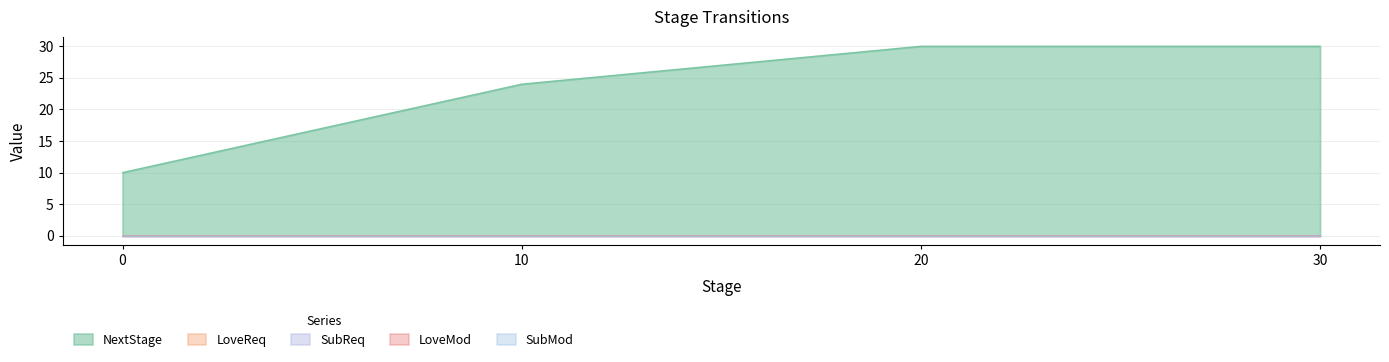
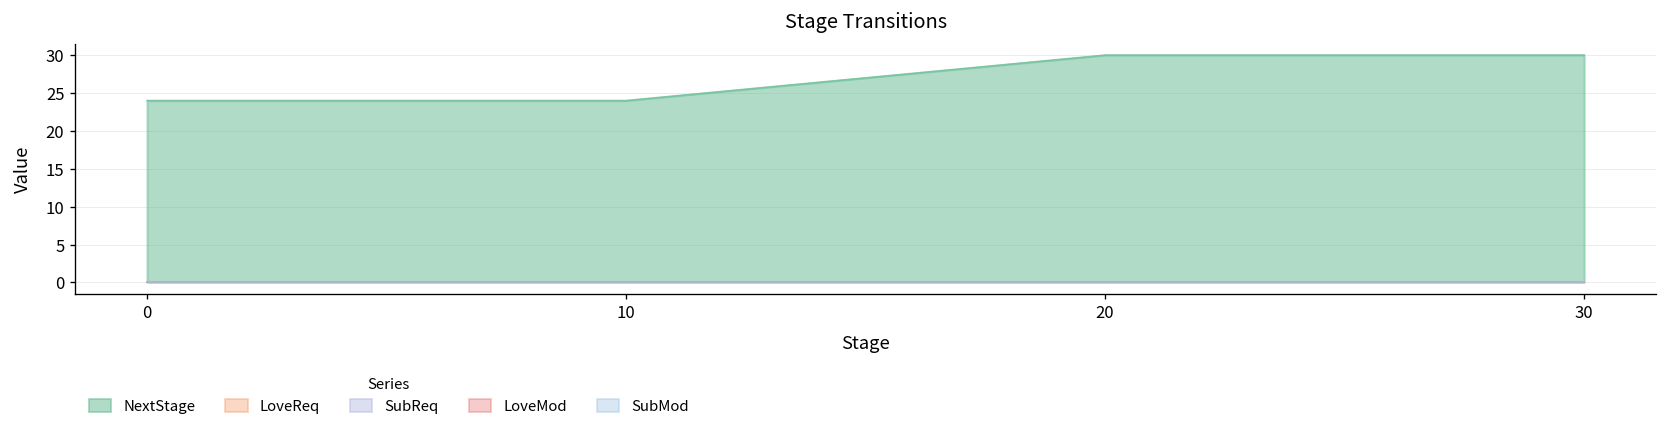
NextStage, 0: 10 -> 24
